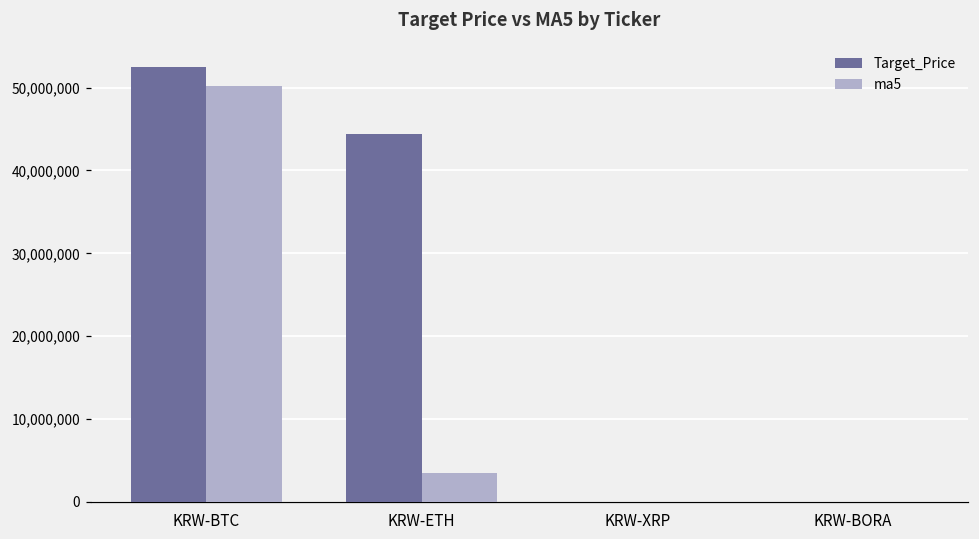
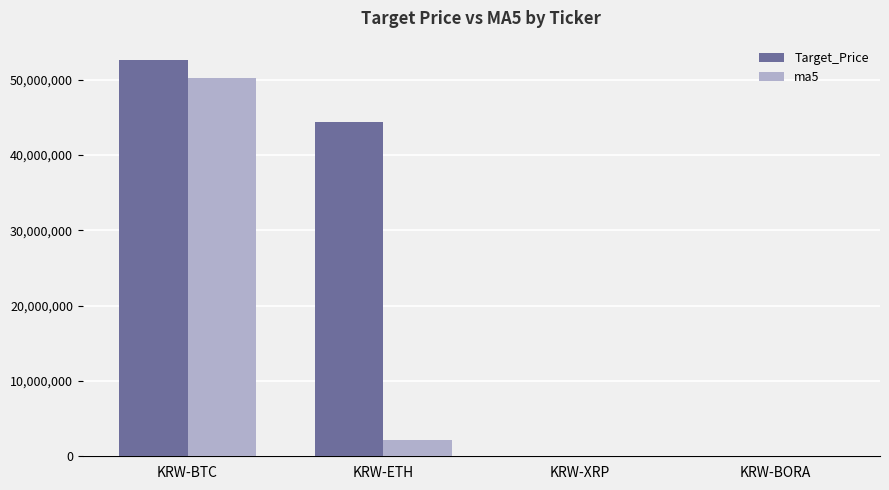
ma5, KRW-ETH: 4,000,000 -> 2,000,000
